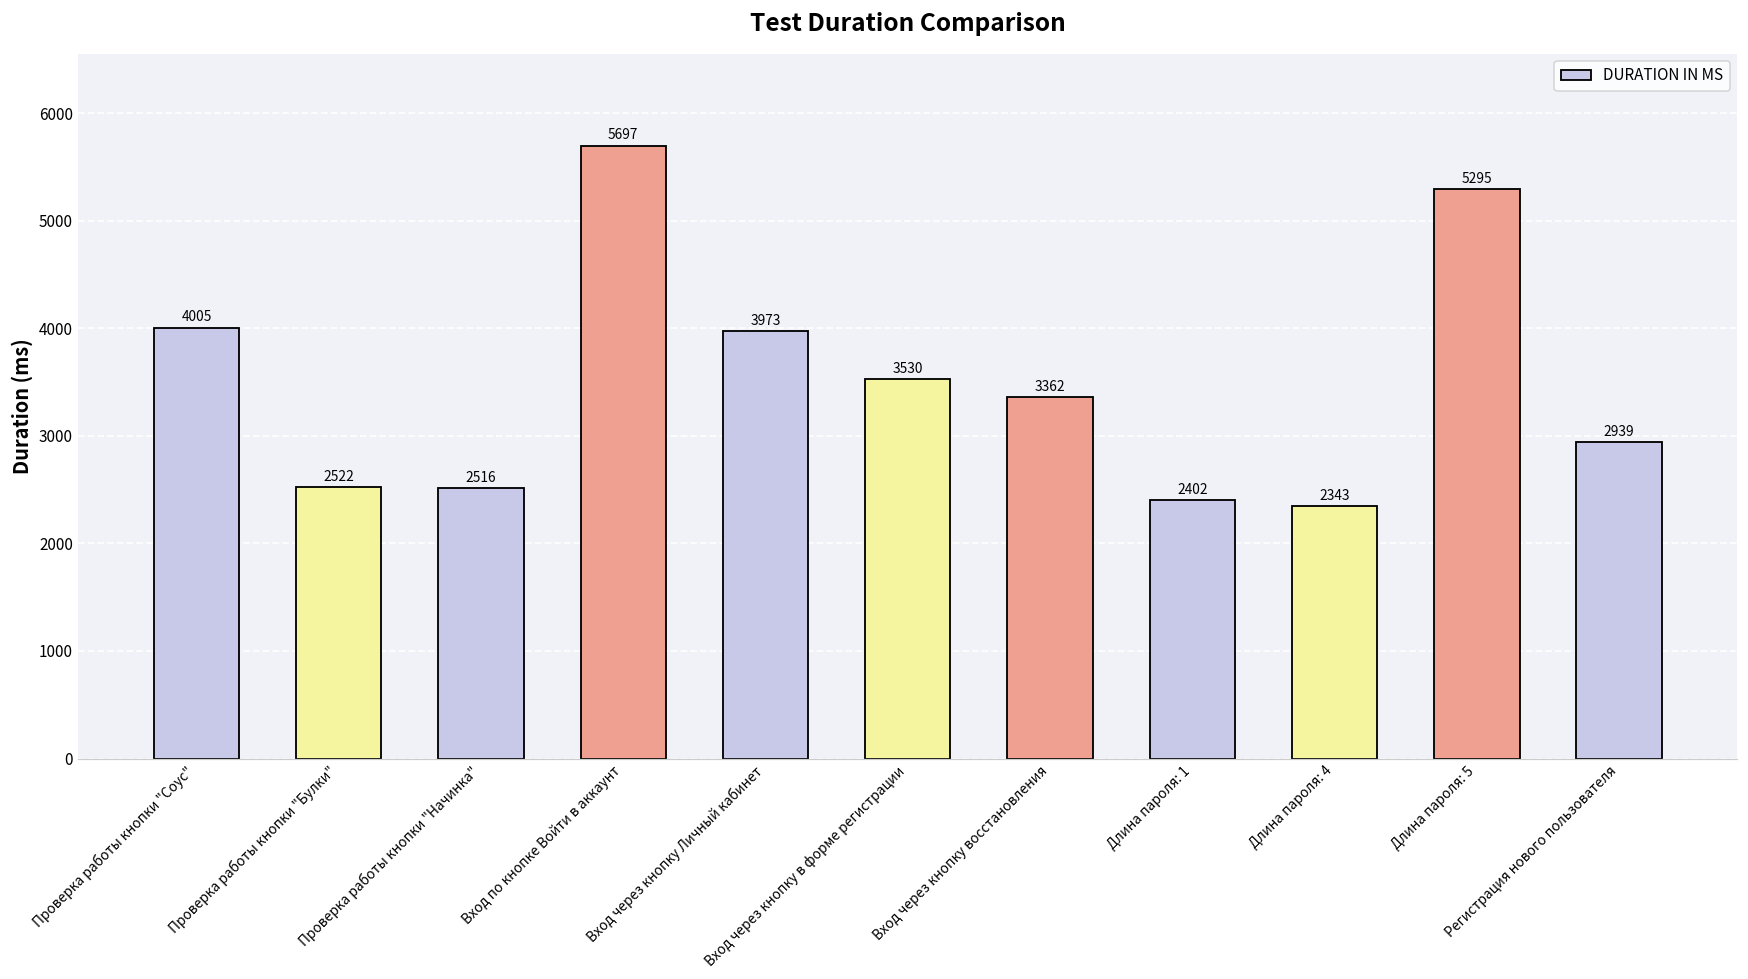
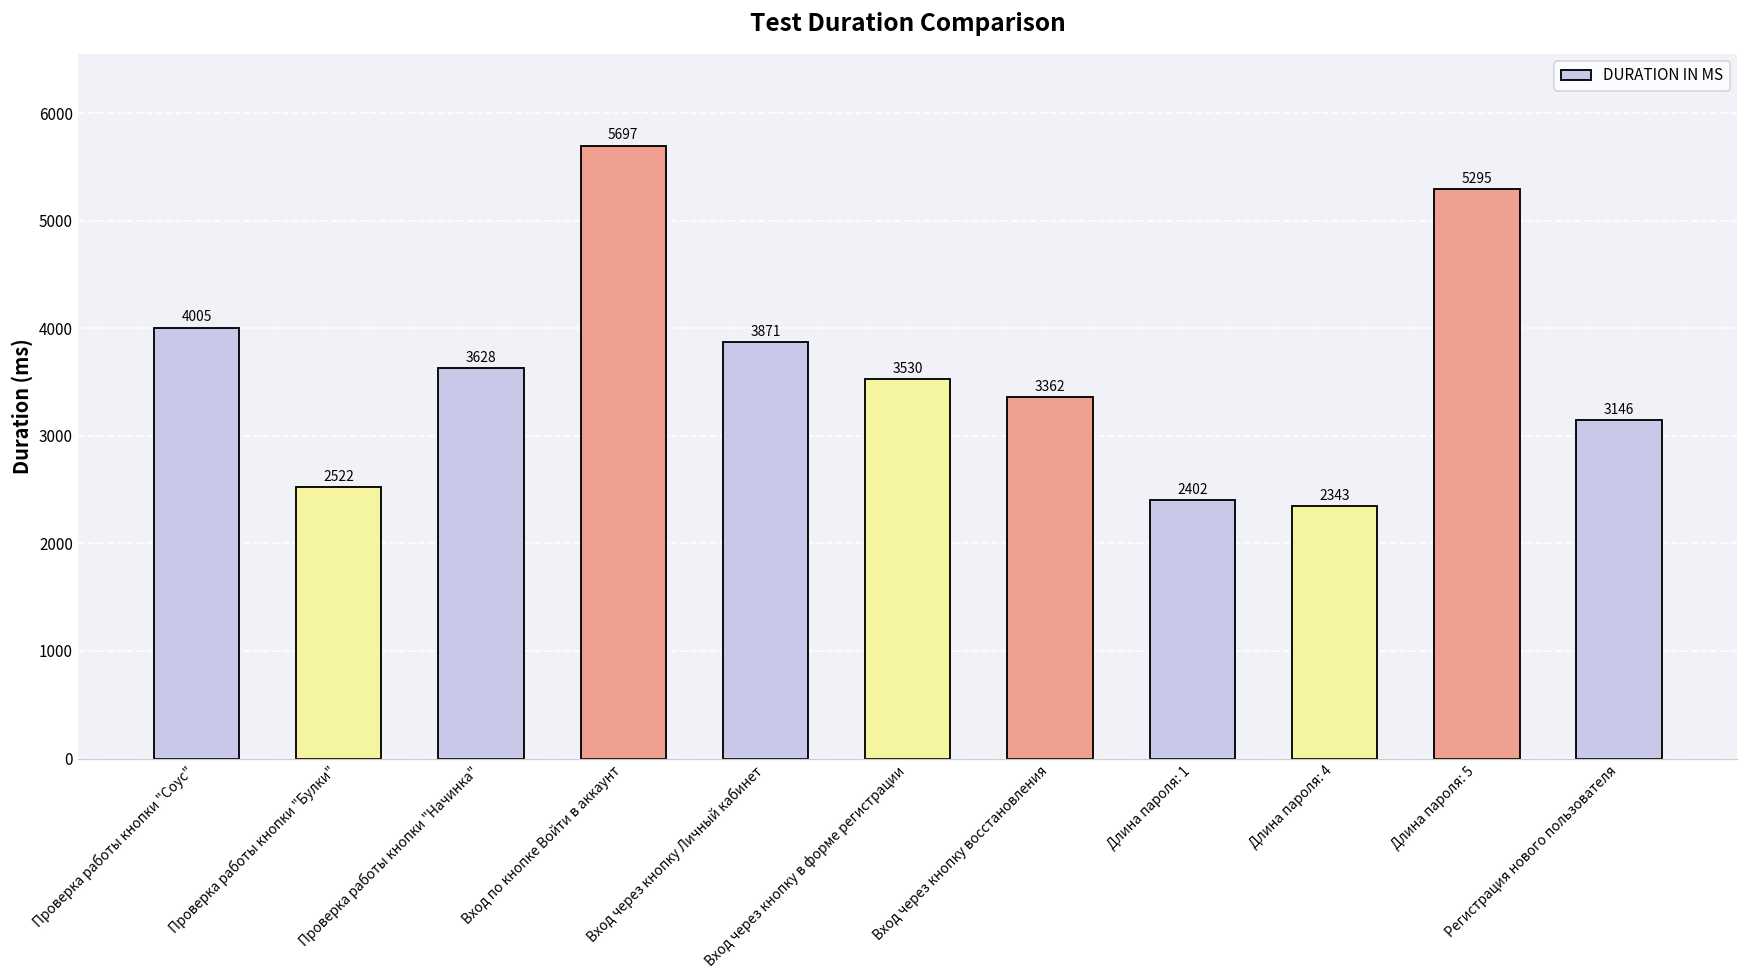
Проверка работы кнопки "Начинка": 2516 -> 3628
Вход через кнопку Личный кабинет: 3973 -> 3871
Регистрация нового пользователя: 2939 -> 3146
